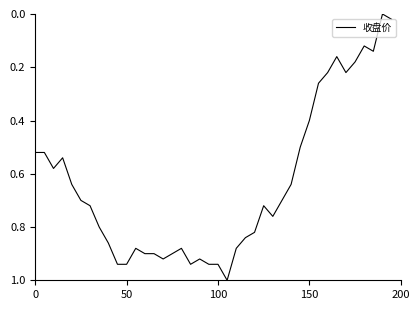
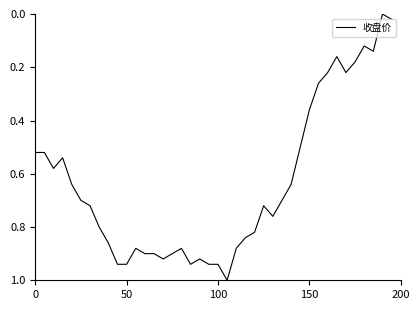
150: 0.40 -> 0.36
